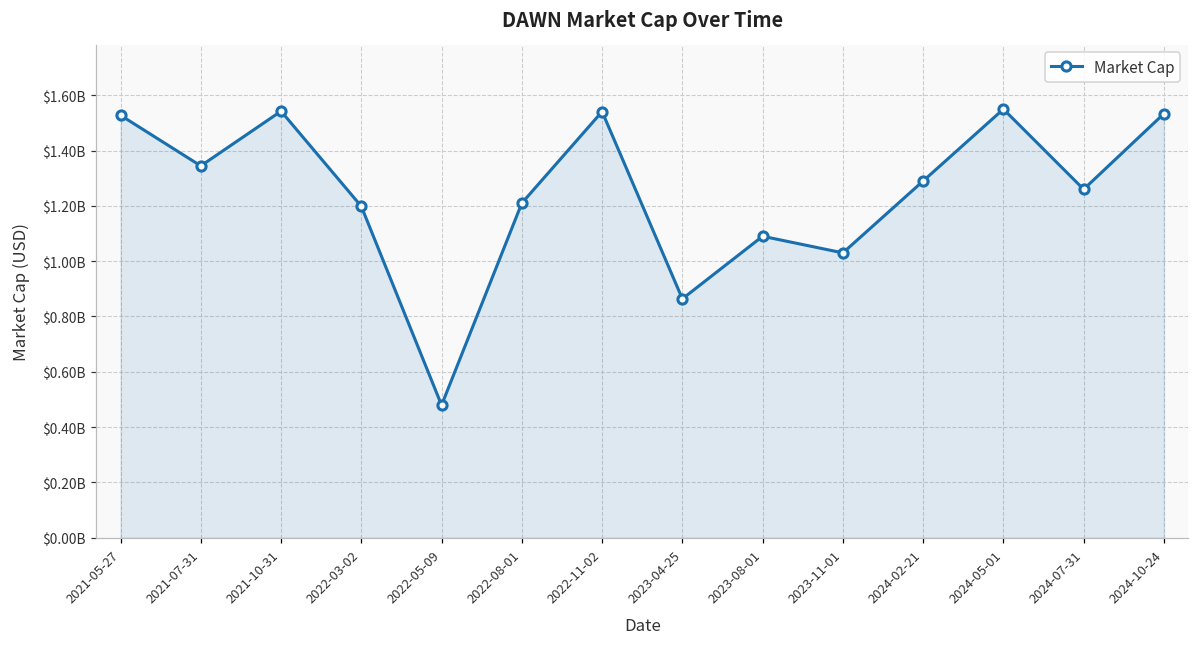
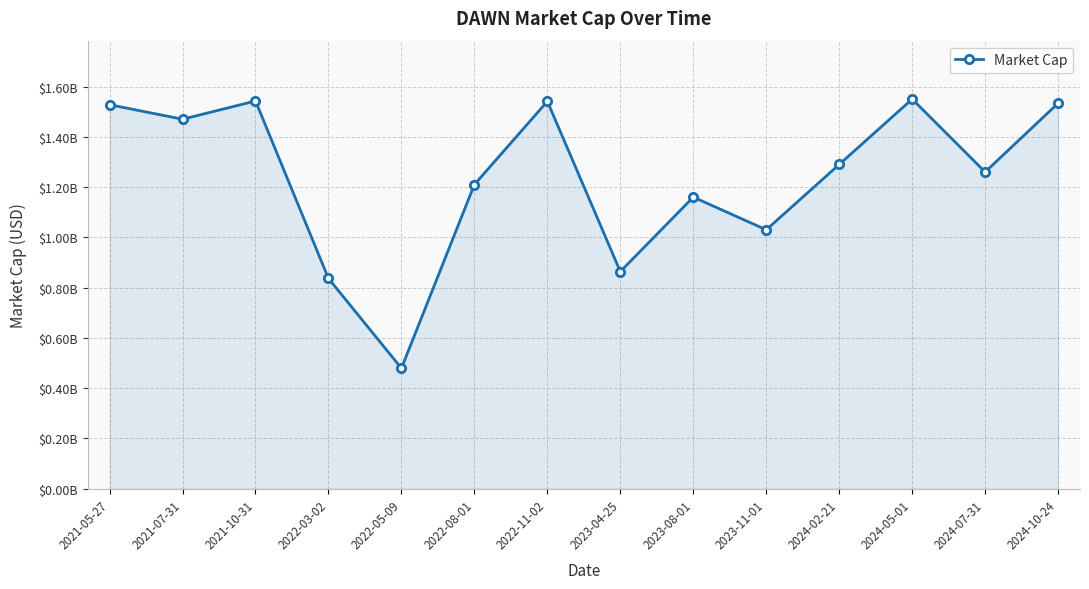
2021-07-31: $1340000000 -> $1470000000
2022-03-02: $1200000000 -> $840000000
2023-08-01: $1090000000 -> $1160000000
